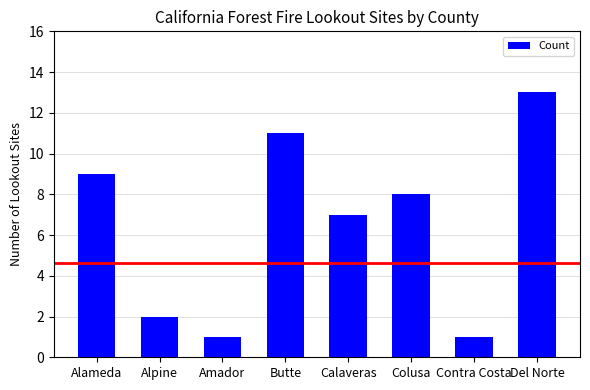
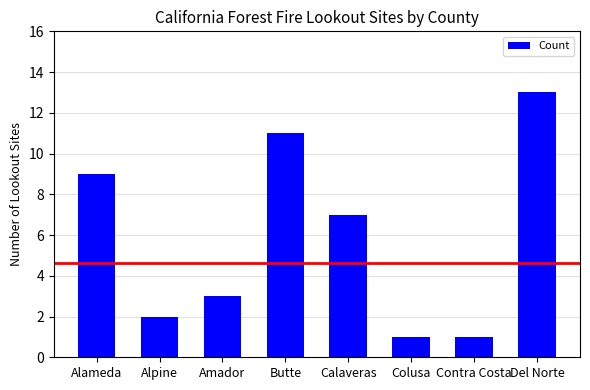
Amador: 1 -> 3
Colusa: 8 -> 1
